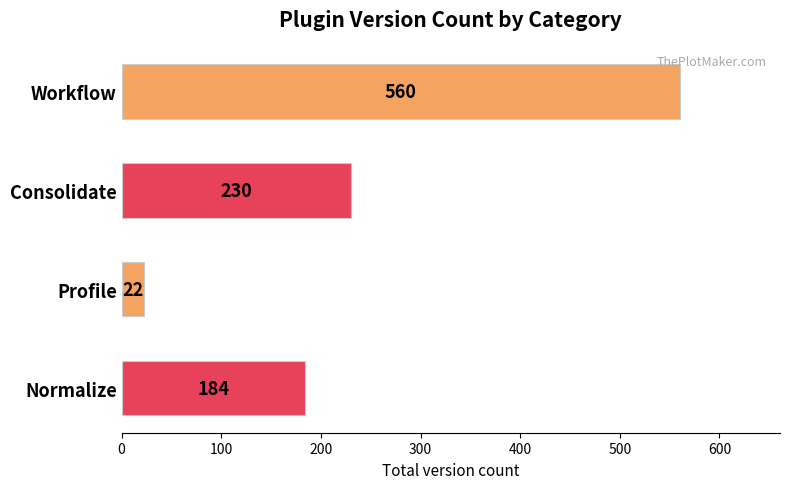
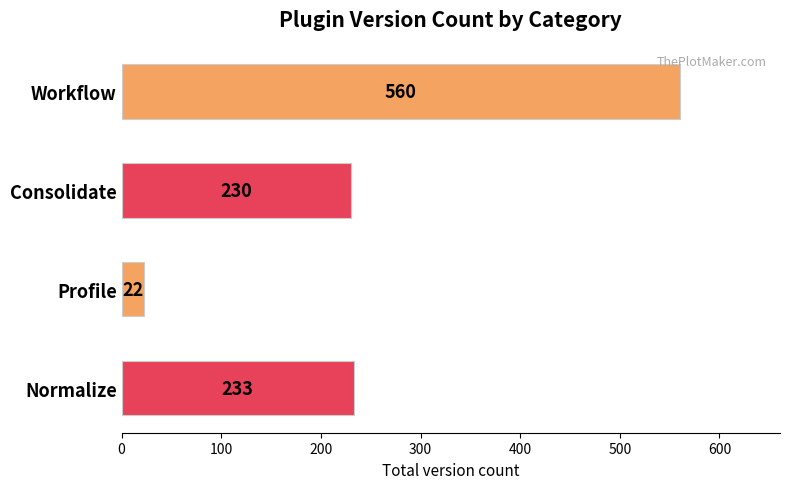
Normalize: 184 -> 233
